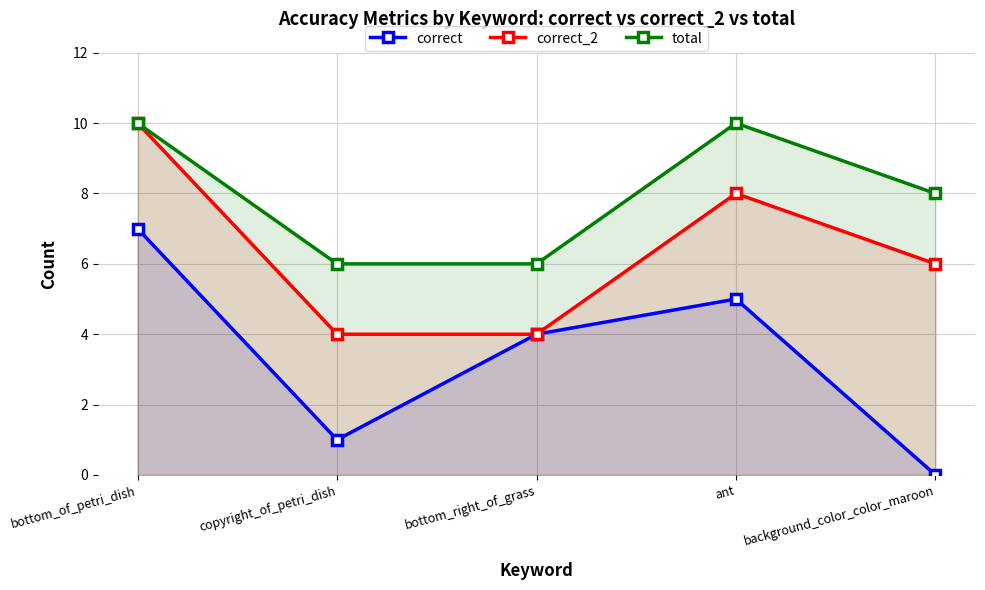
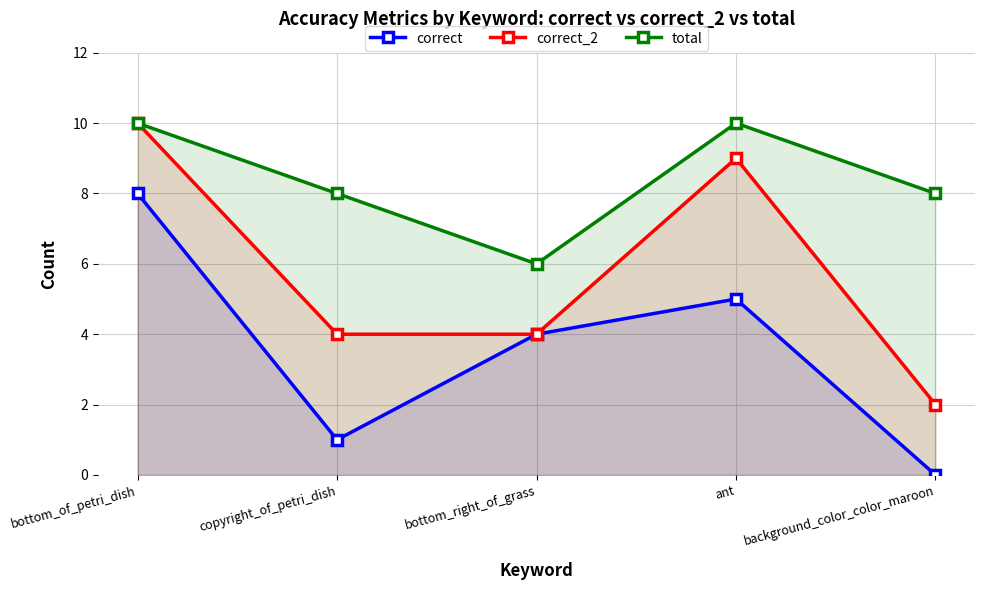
correct, bottom_of_petri_dish: 7 -> 8
total, copyright_of_petri_dish: 6 -> 8
correct_2, ant: 8 -> 9
correct_2, background_color_color_maroon: 6 -> 2
